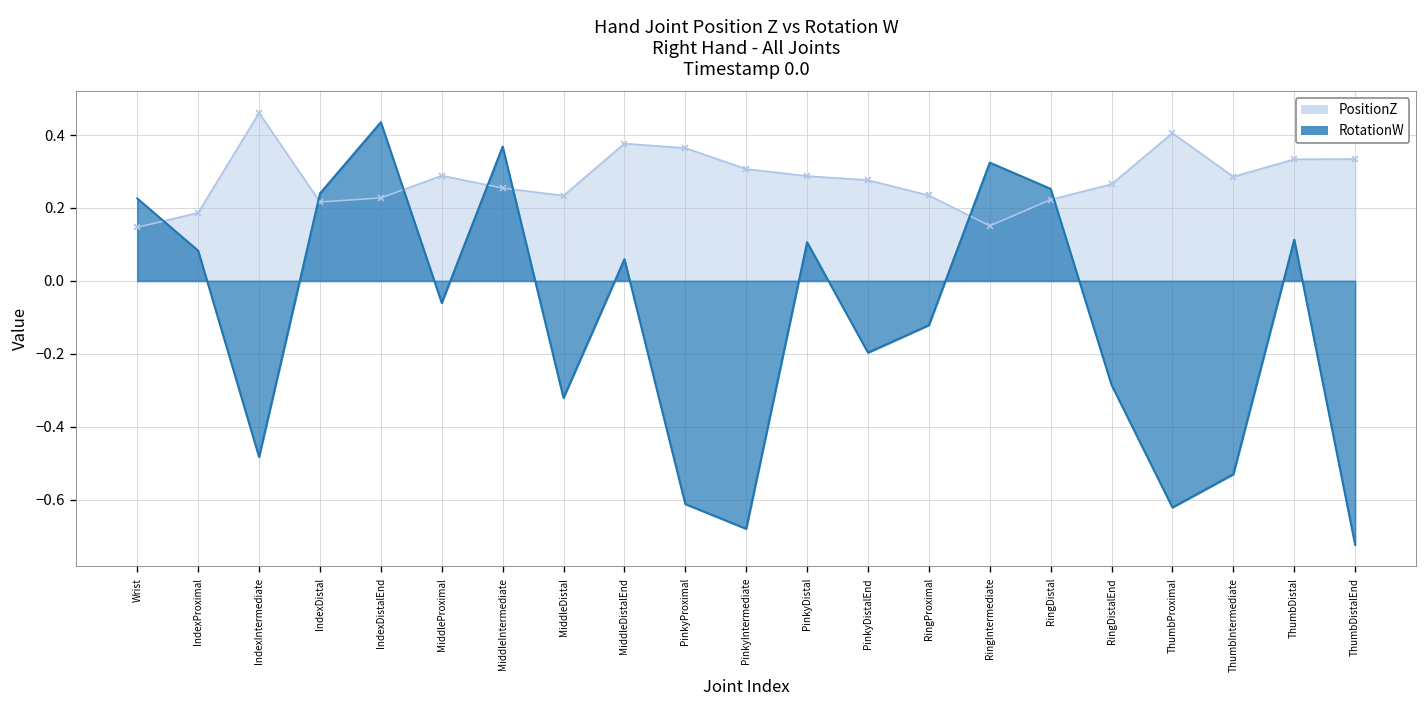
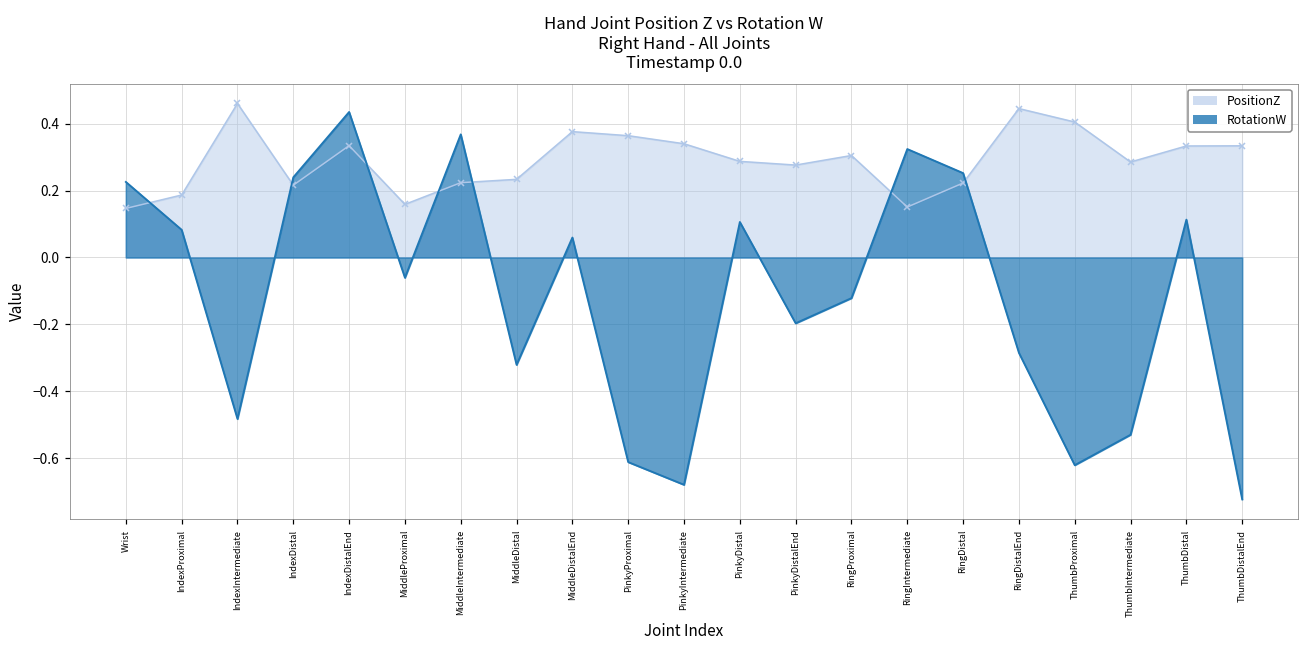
PositionZ, IndexDistalEnd: 0.23 -> 0.33
PositionZ, MiddleProximal: 0.29 -> 0.16
PositionZ, MiddleIntermediate: 0.25 -> 0.22
PositionZ, PinkyIntermediate: 0.31 -> 0.34
PositionZ, RingProximal: 0.23 -> 0.31
PositionZ, RingDistalEnd: 0.27 -> 0.45
